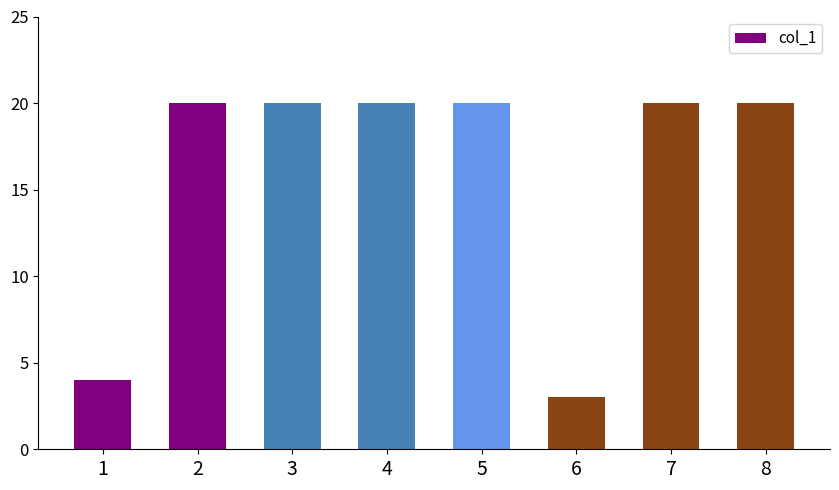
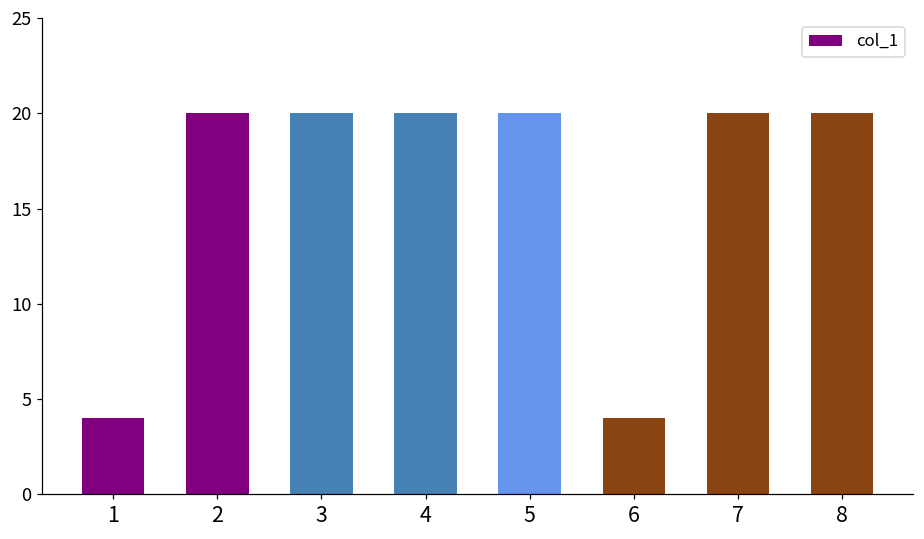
6: 3 -> 4
